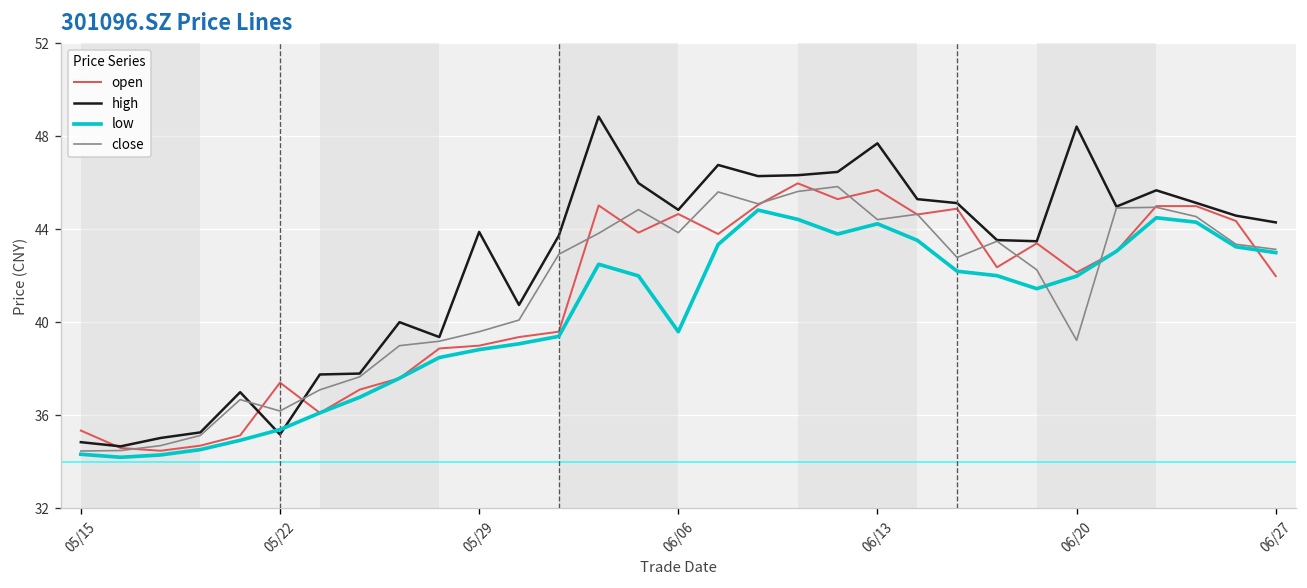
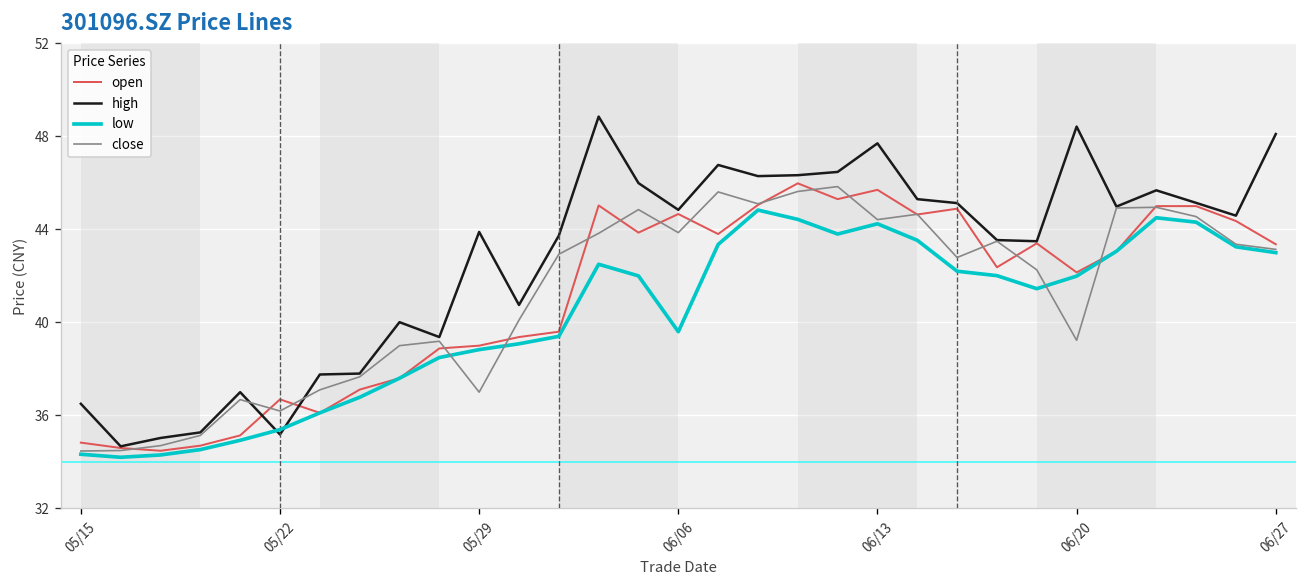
open, 05/15: 35.4 -> 34.8
high, 05/15: 34.9 -> 36.5
open, 05/22: 37.4 -> 36.7
close, 05/29: 39.6 -> 37.0
open, 06/27: 42.0 -> 43.4
high, 06/27: 44.3 -> 48.1
